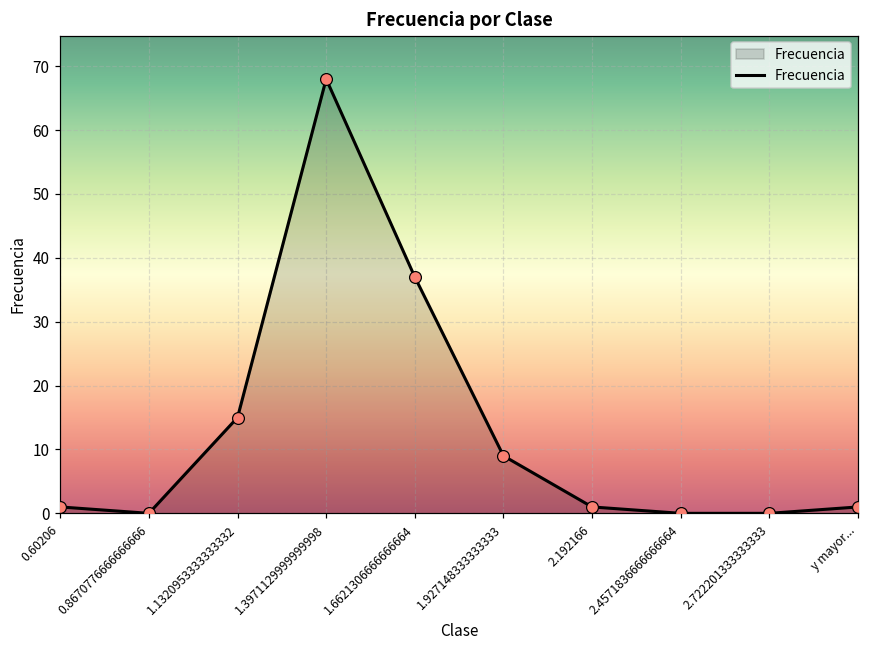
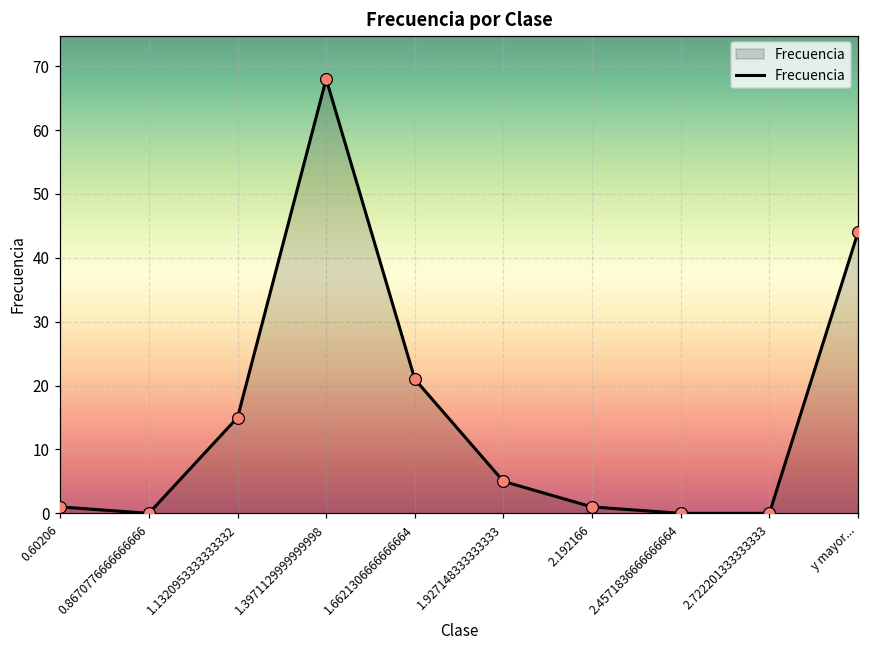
1.6621306666666664: 37 -> 21
1.927148333333333: 9 -> 5
y mayor...: 1 -> 44
